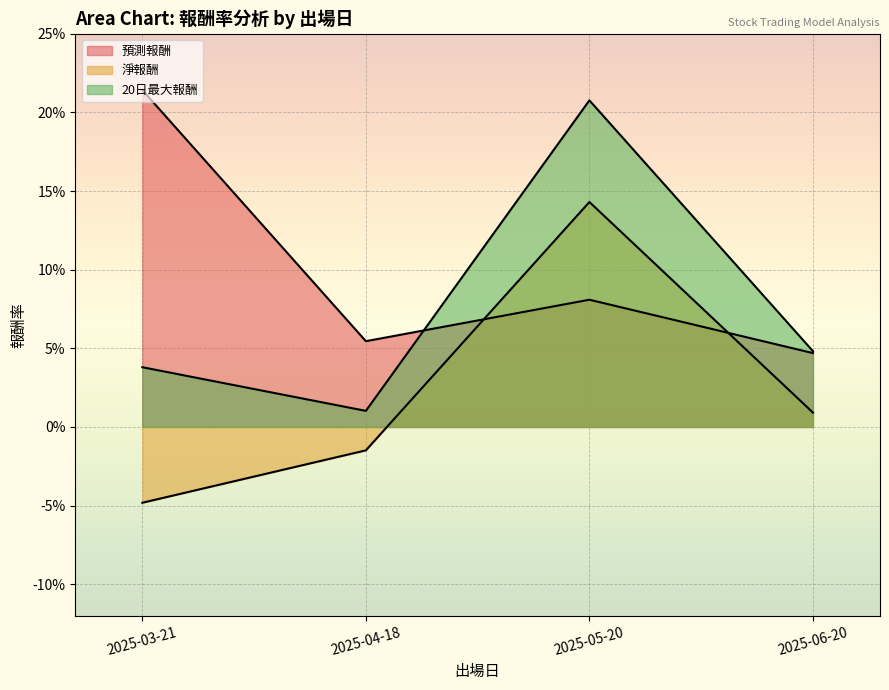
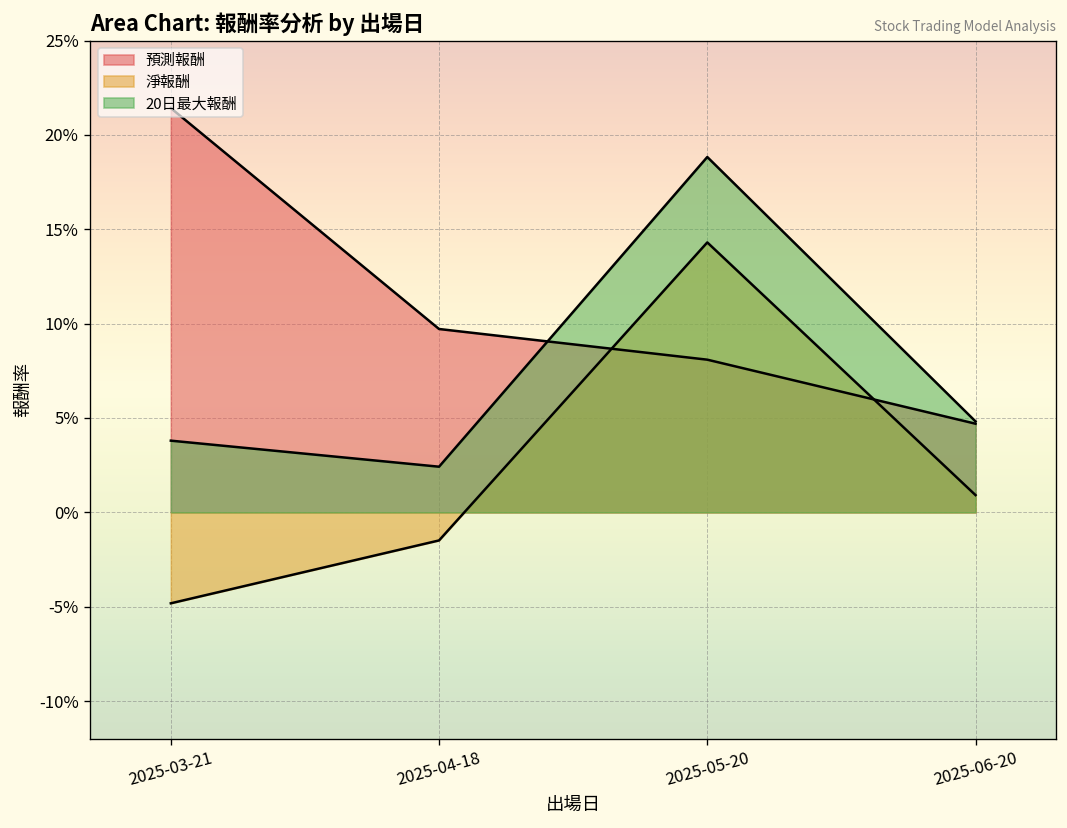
預測報酬, 2025-04-18: 5.5% -> 9.7%
20日最大報酬, 2025-04-18: 1.0% -> 2.4%
20日最大報酬, 2025-05-20: 20.8% -> 18.8%
